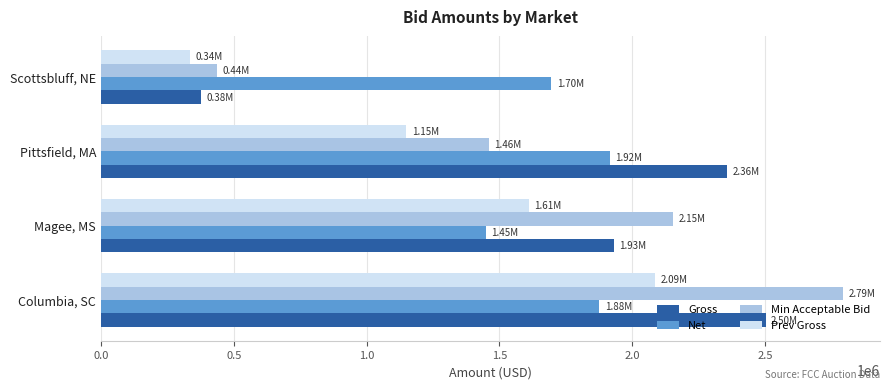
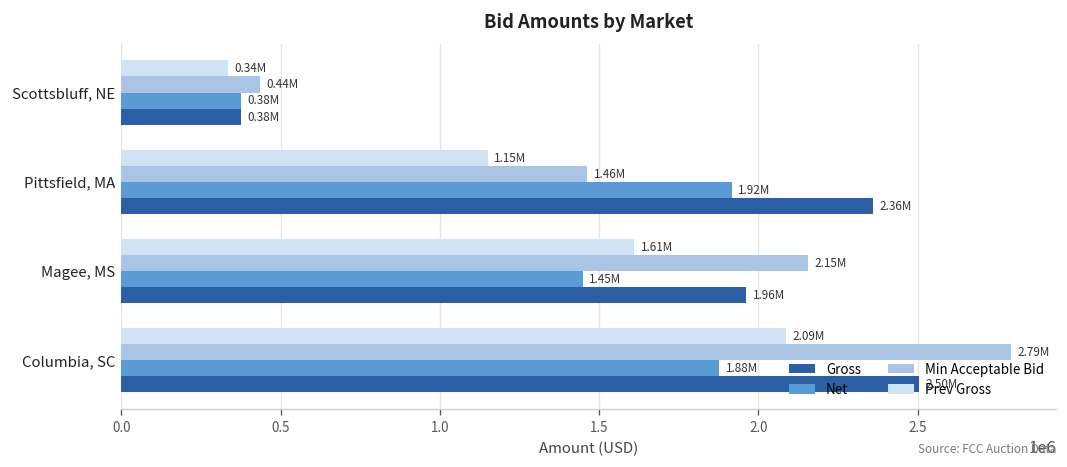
Net, Scottsbluff, NE: 1.70M -> 0.38M
Gross, Magee, MS: 1.93M -> 1.96M
